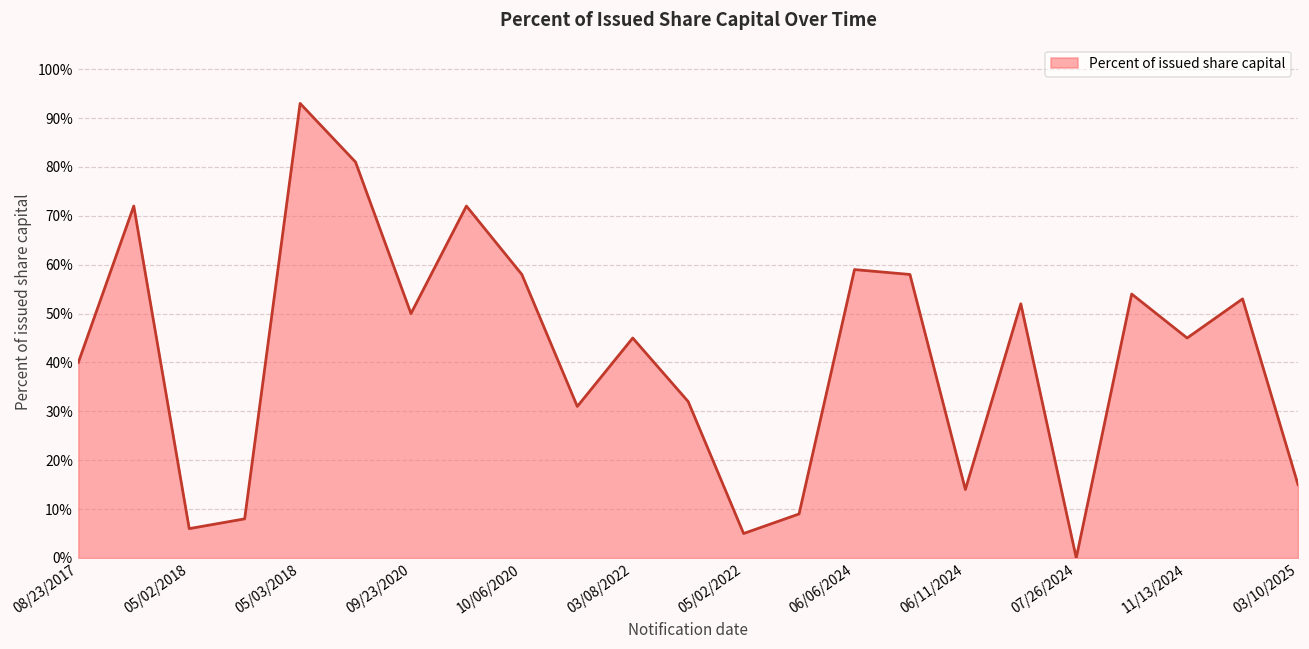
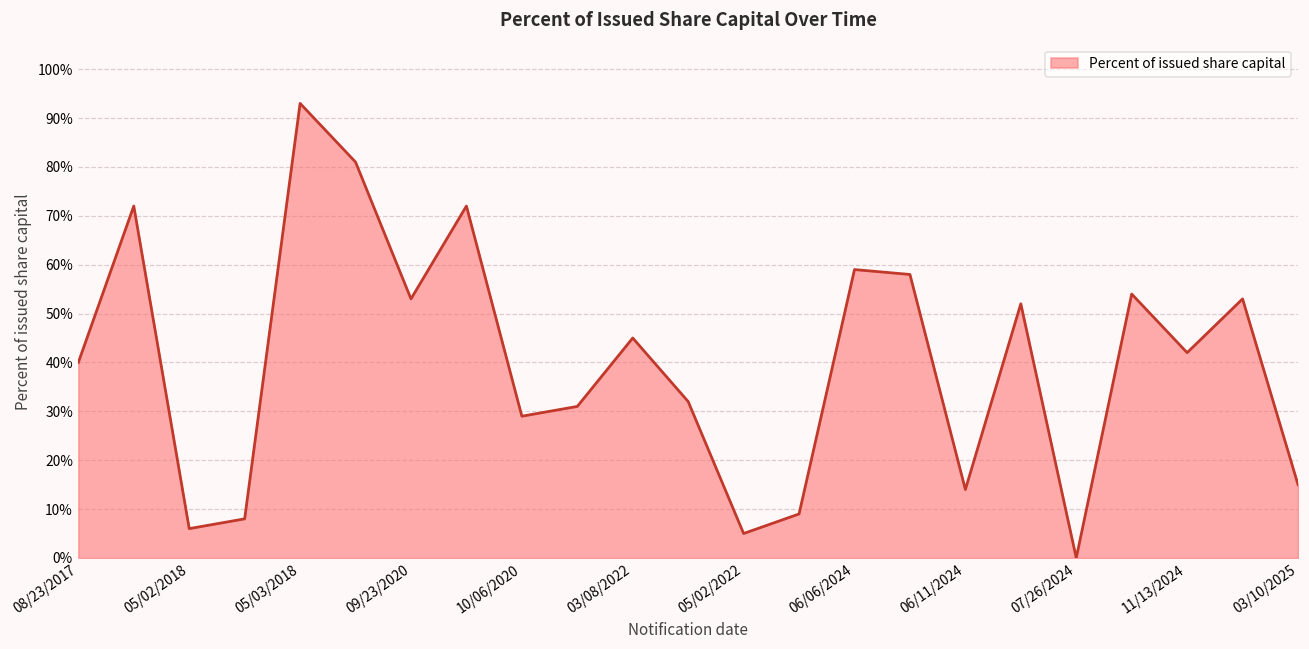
09/23/2020: 50% -> 53%
10/06/2020: 58% -> 29%
11/13/2024: 45% -> 42%
